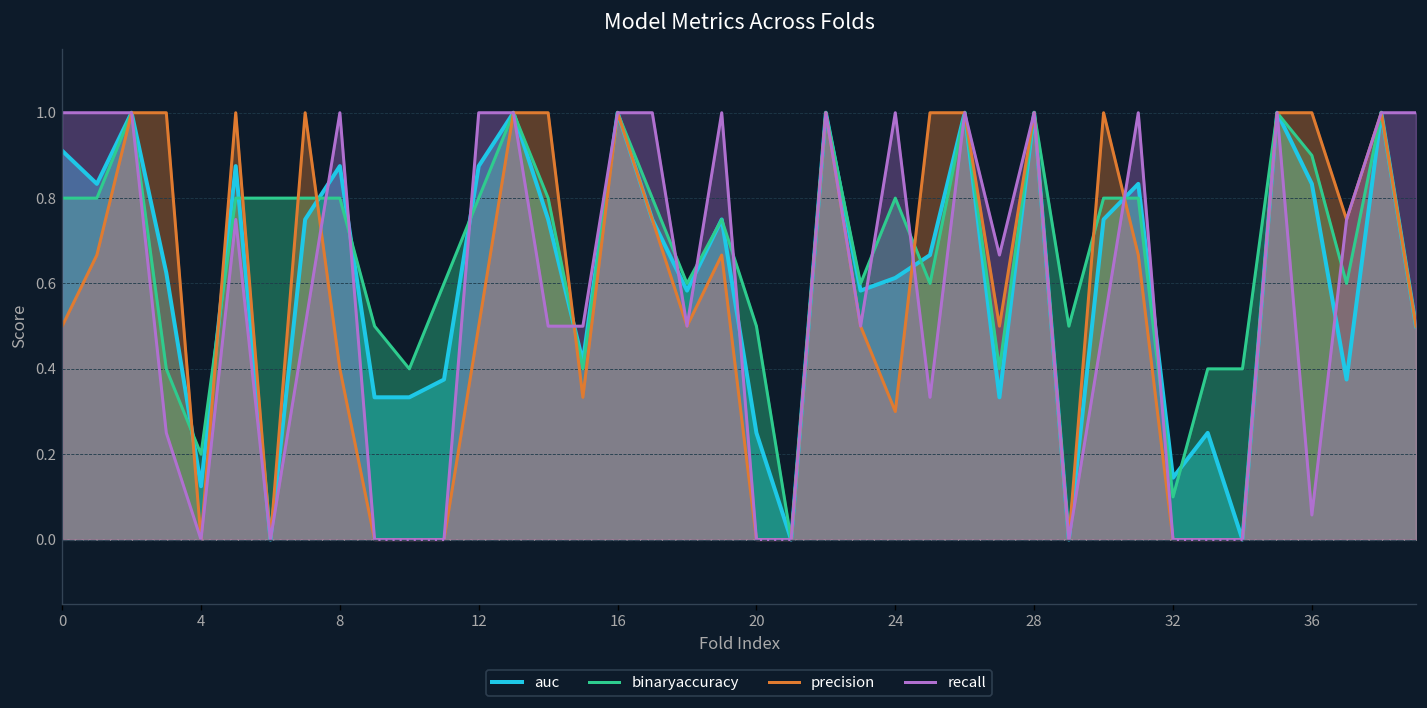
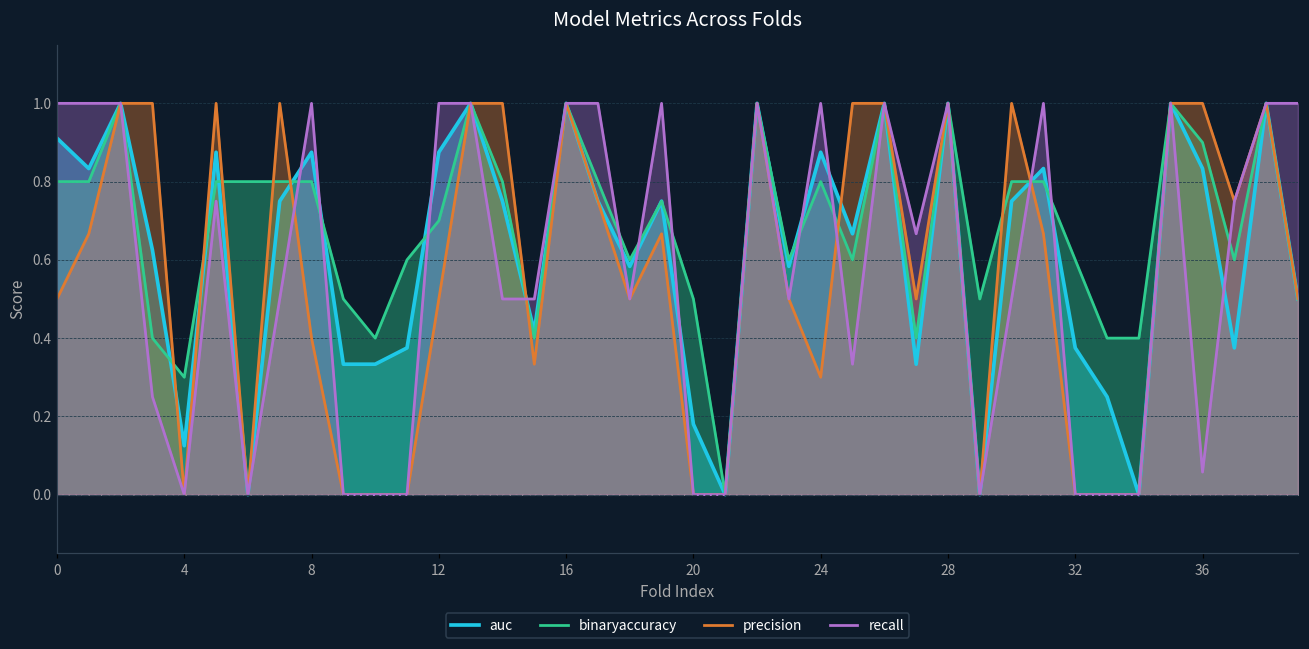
binaryaccuracy, 4: 0.2 -> 0.3
binaryaccuracy, 12: 0.8 -> 0.7
auc, 20: 0.25 -> 0.18
auc, 24: 0.61 -> 0.88
auc, 32: 0.15 -> 0.38
binaryaccuracy, 32: 0.1 -> 0.6
